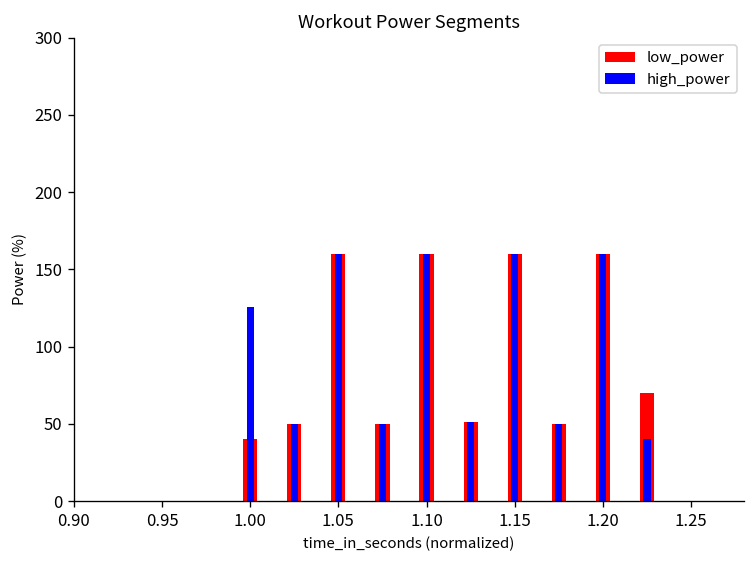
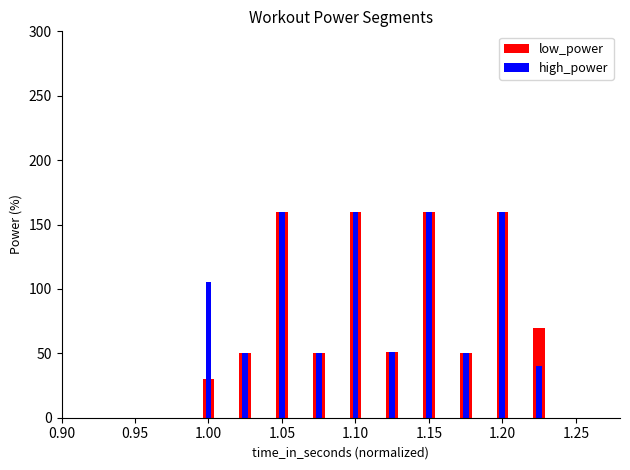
low_power, 1.00: 40 -> 30
high_power, 1.00: 126 -> 105
